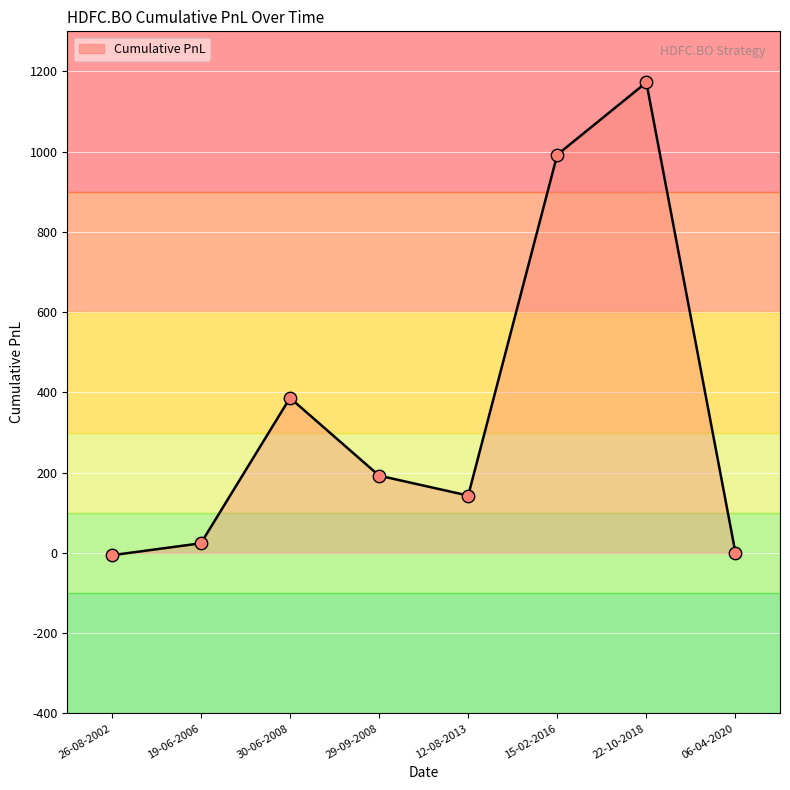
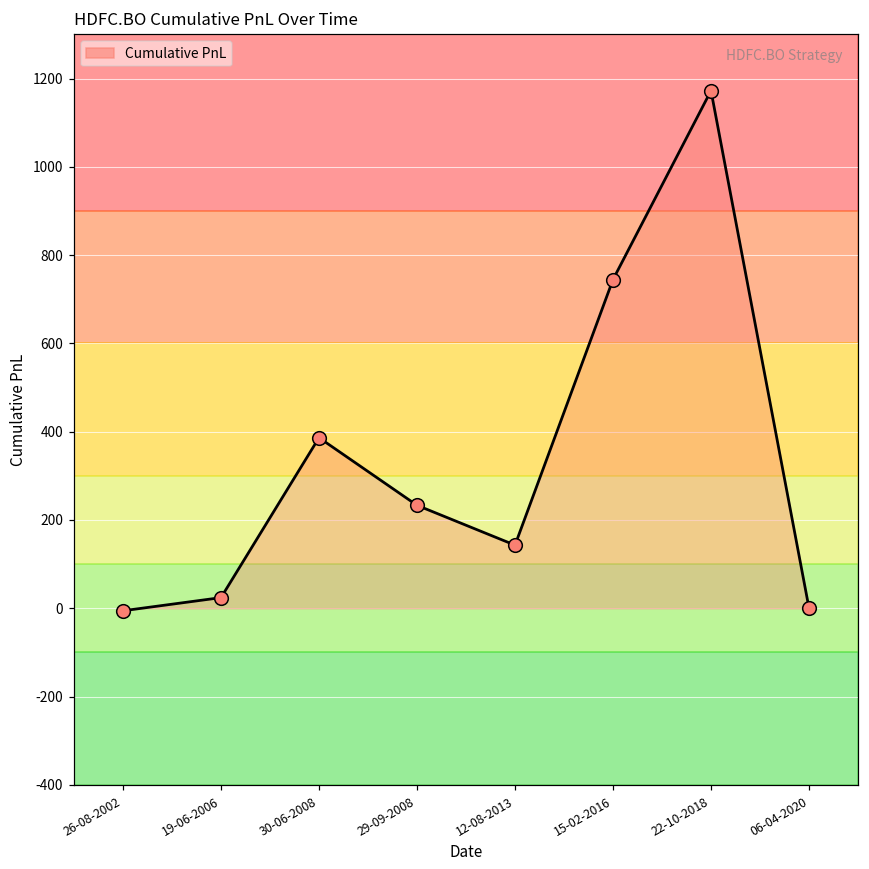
Cumulative PnL, 29-09-2008: 190 -> 230
Cumulative PnL, 15-02-2016: 990 -> 740
